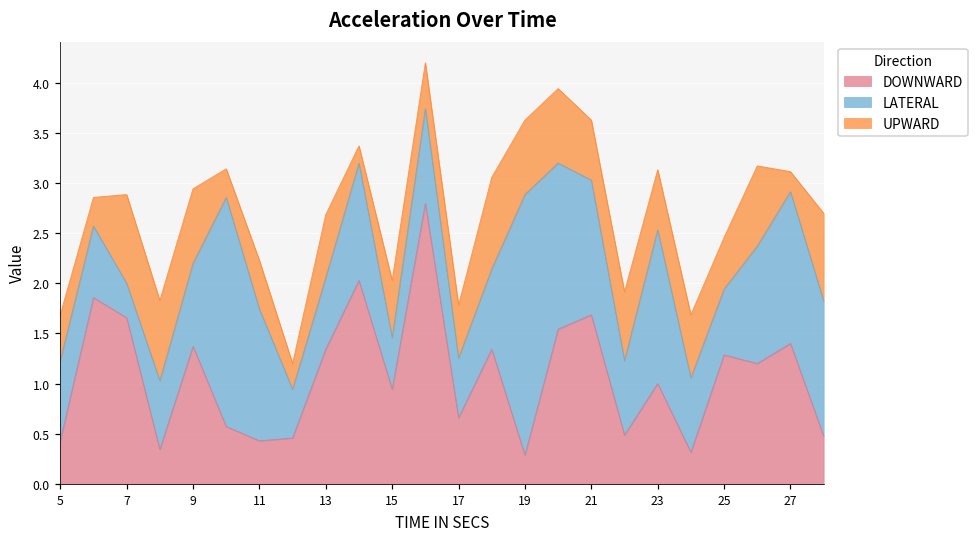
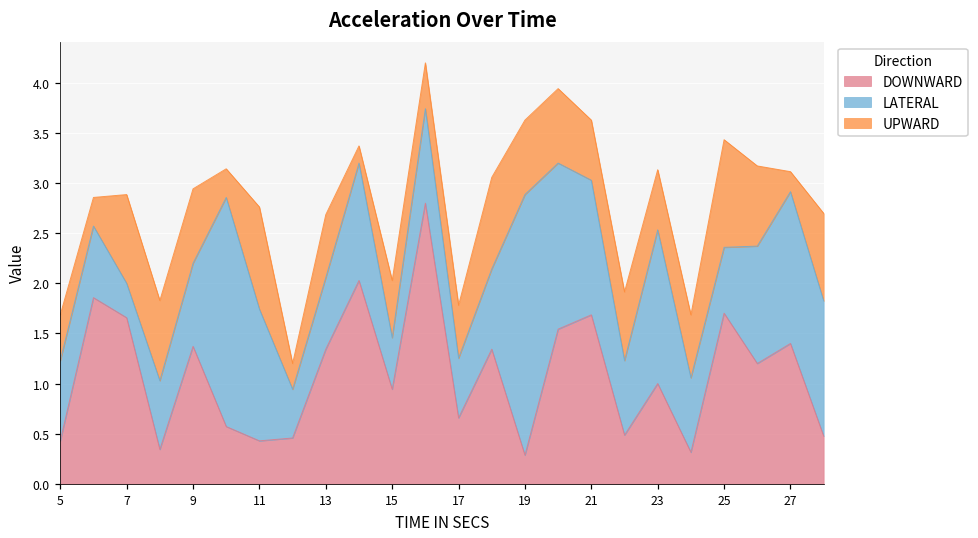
UPWARD, 11: 0.5 -> 1.0
DOWNWARD, 25: 1.3 -> 1.7
UPWARD, 25: 0.5 -> 1.1
